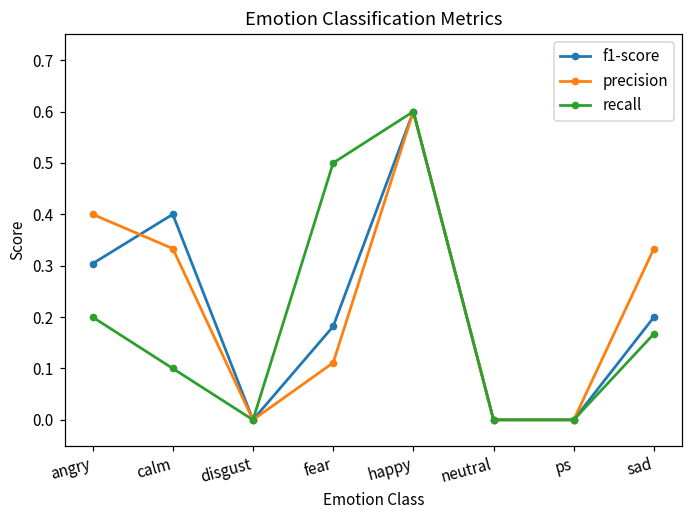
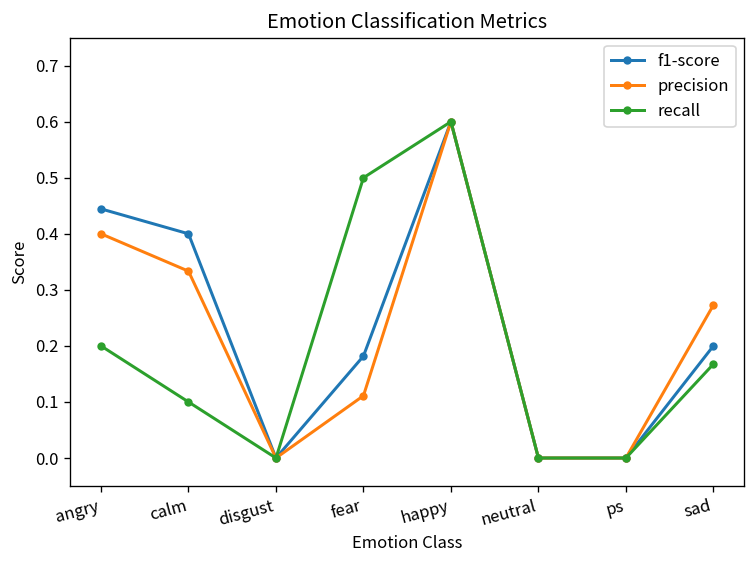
f1-score, angry: 0.30 -> 0.44
precision, sad: 0.33 -> 0.27
